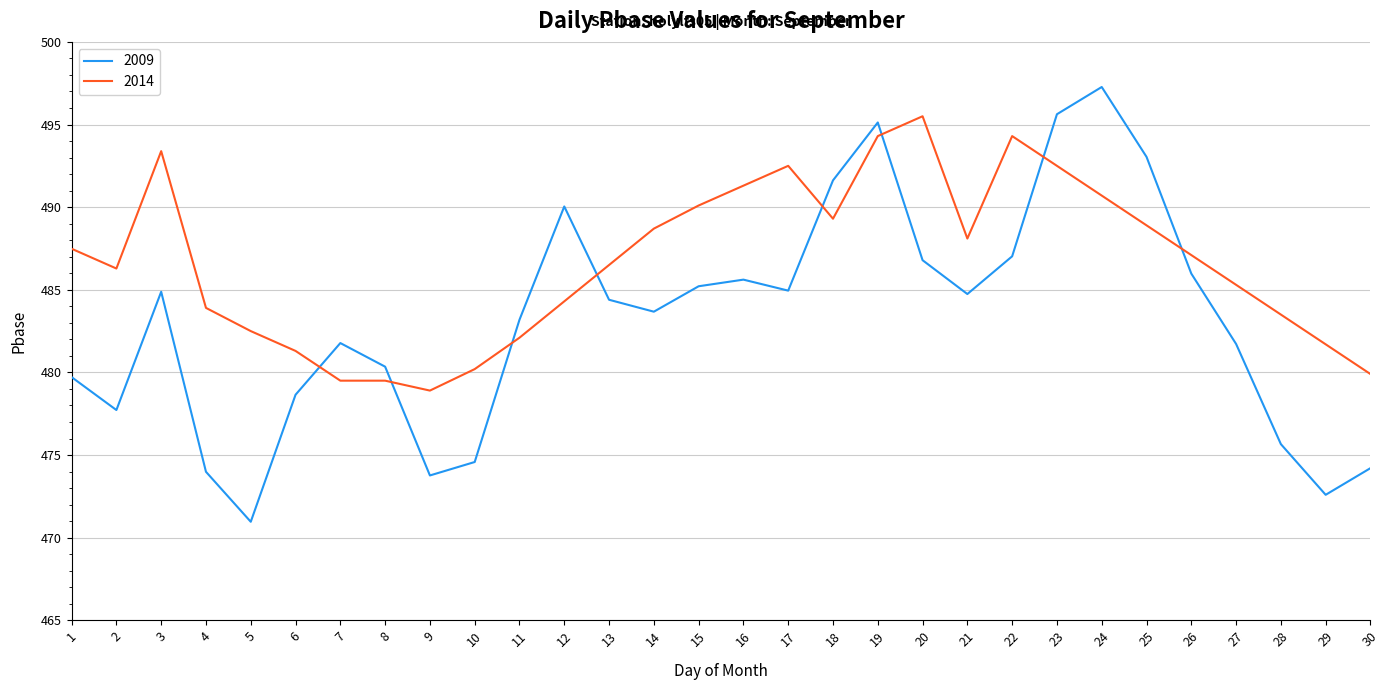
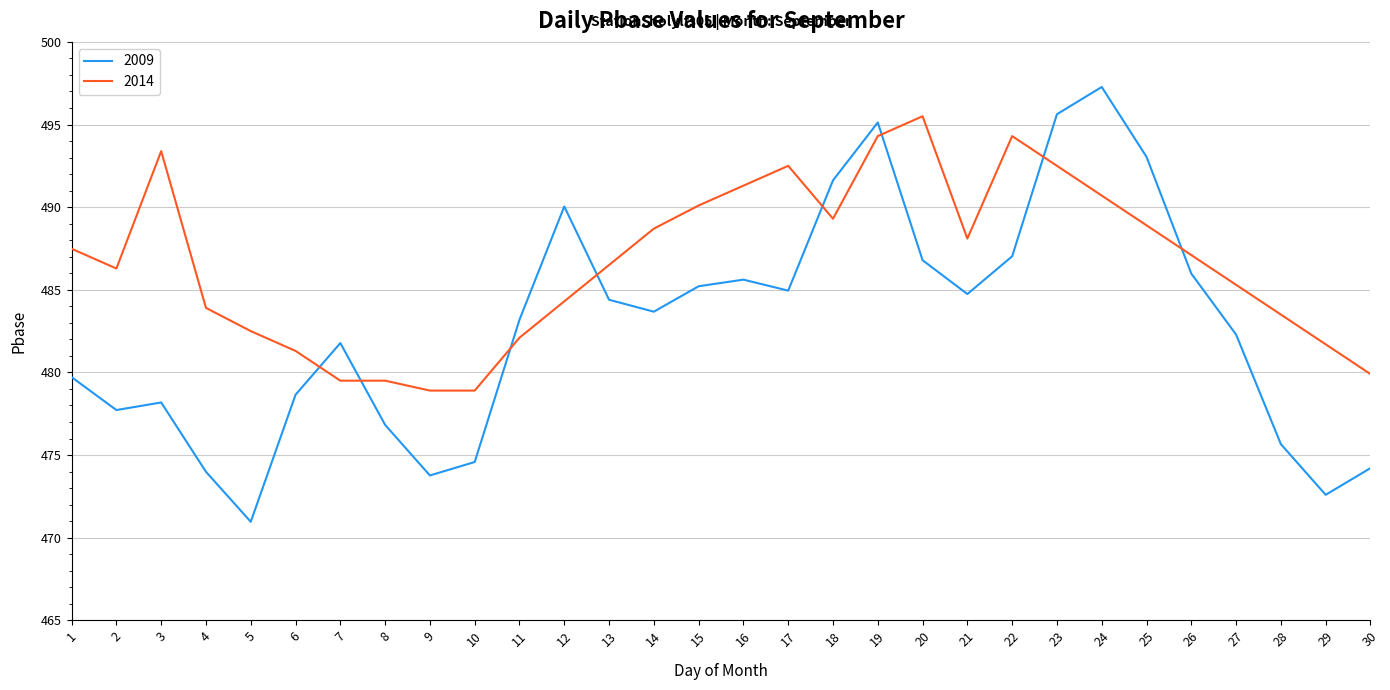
2009, 3: 484.9 -> 478.2
2009, 8: 480.3 -> 476.8
2014, 10: 480.2 -> 478.9
2009, 27: 481.7 -> 482.3
